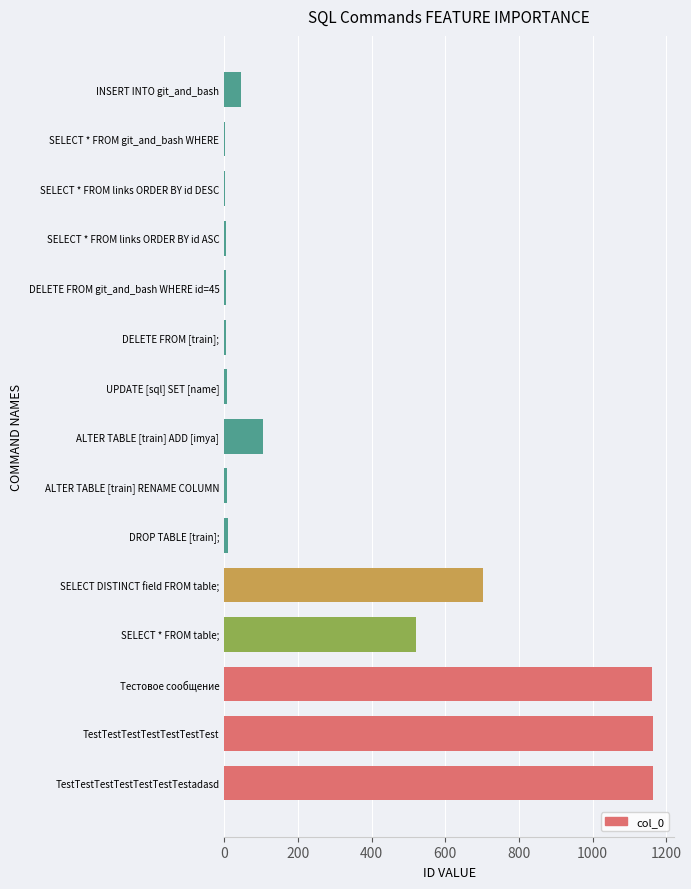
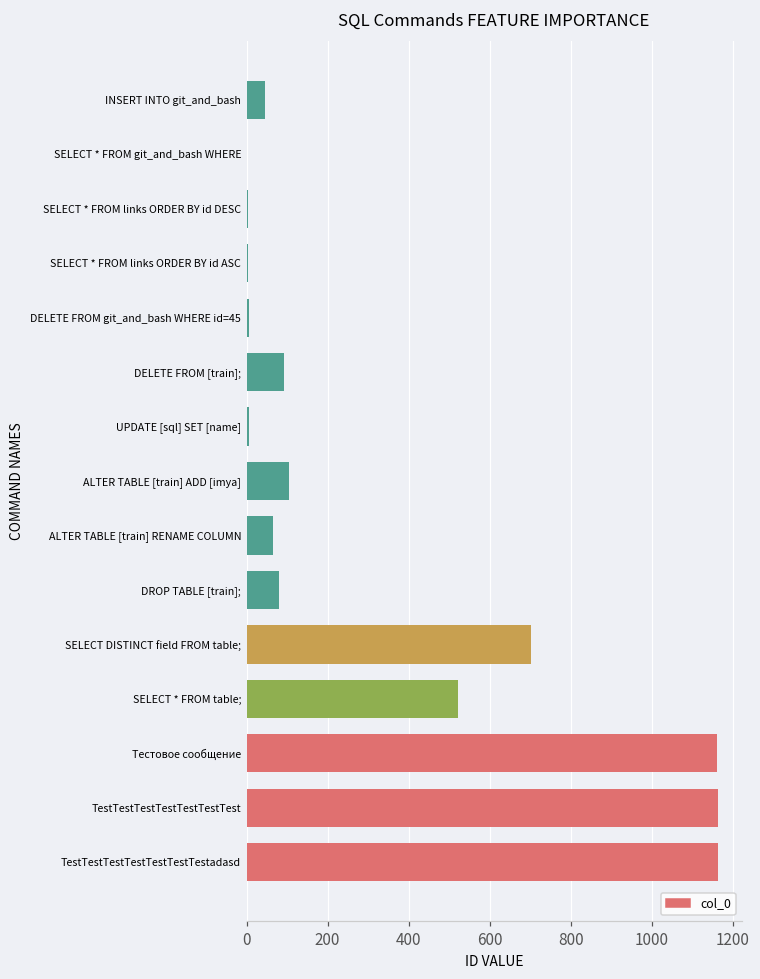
DELETE FROM [train];: 10 -> 90
ALTER TABLE [train] RENAME COLUMN: 10 -> 70
DROP TABLE [train];: 10 -> 80
